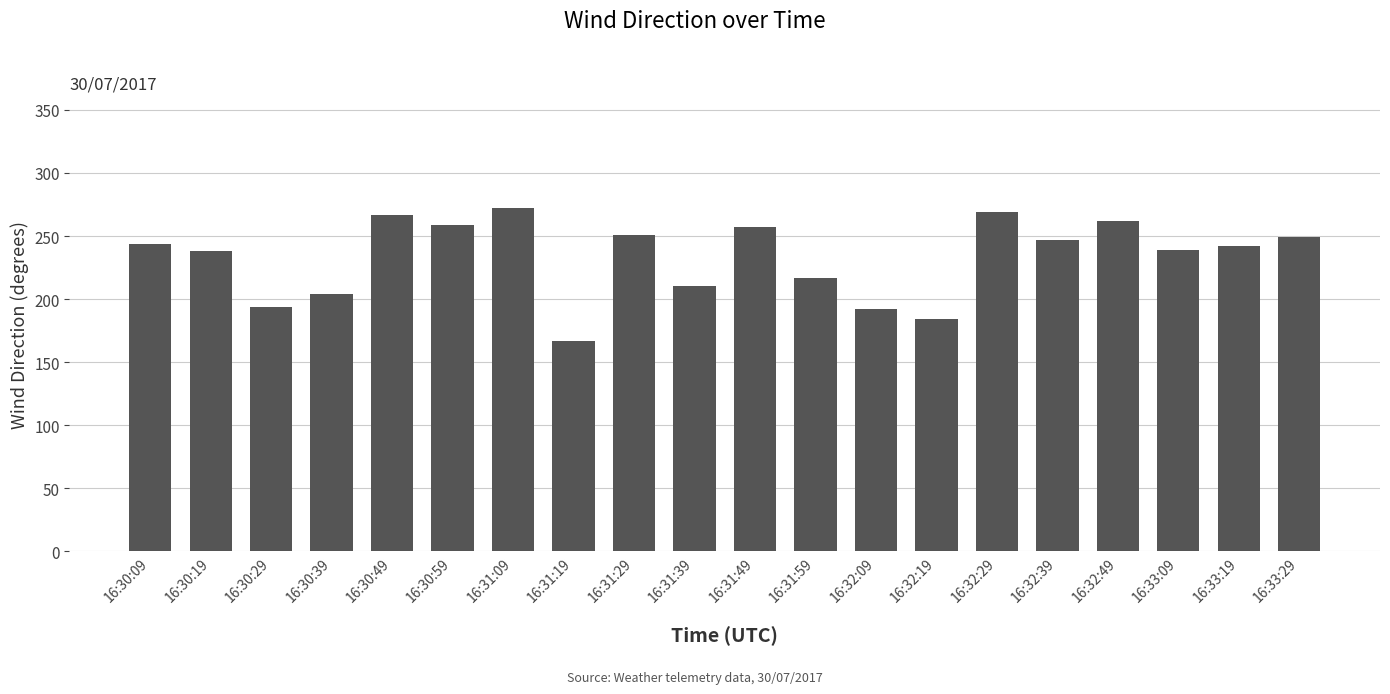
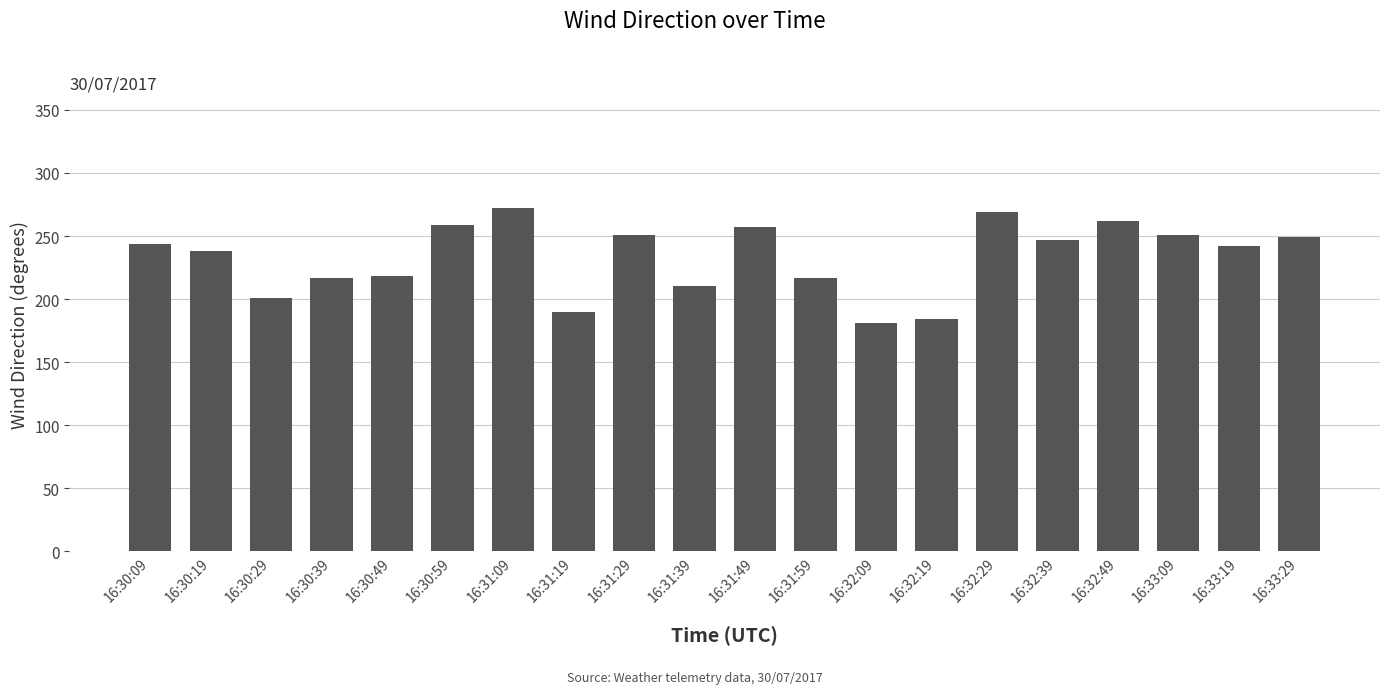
16:30:29: 194 -> 201
16:30:39: 204 -> 217
16:30:49: 267 -> 218
16:31:19: 167 -> 190
16:32:09: 192 -> 181
16:33:09: 239 -> 251
